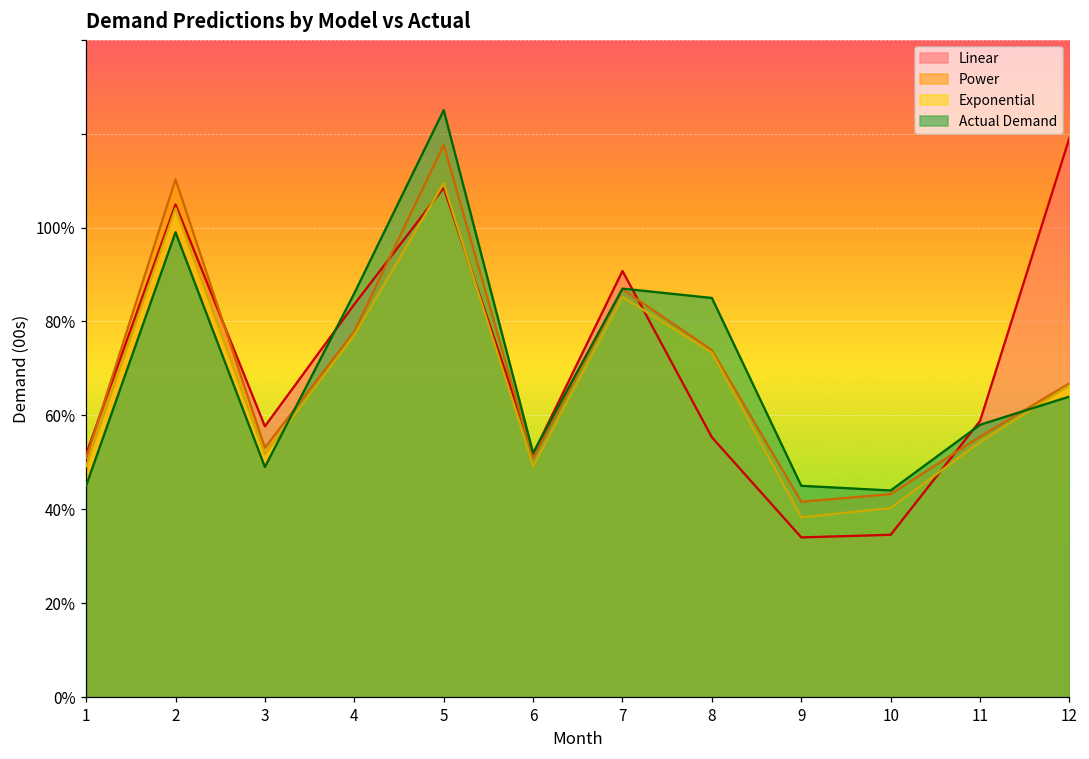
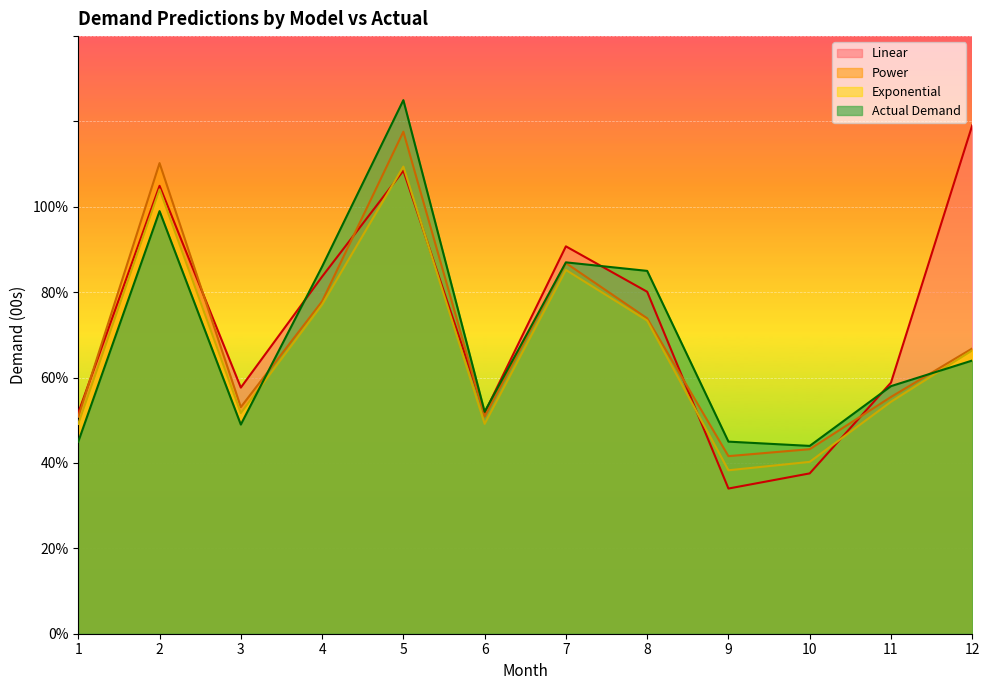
Linear, 8: 55% -> 80%
Linear, 10: 35% -> 38%
